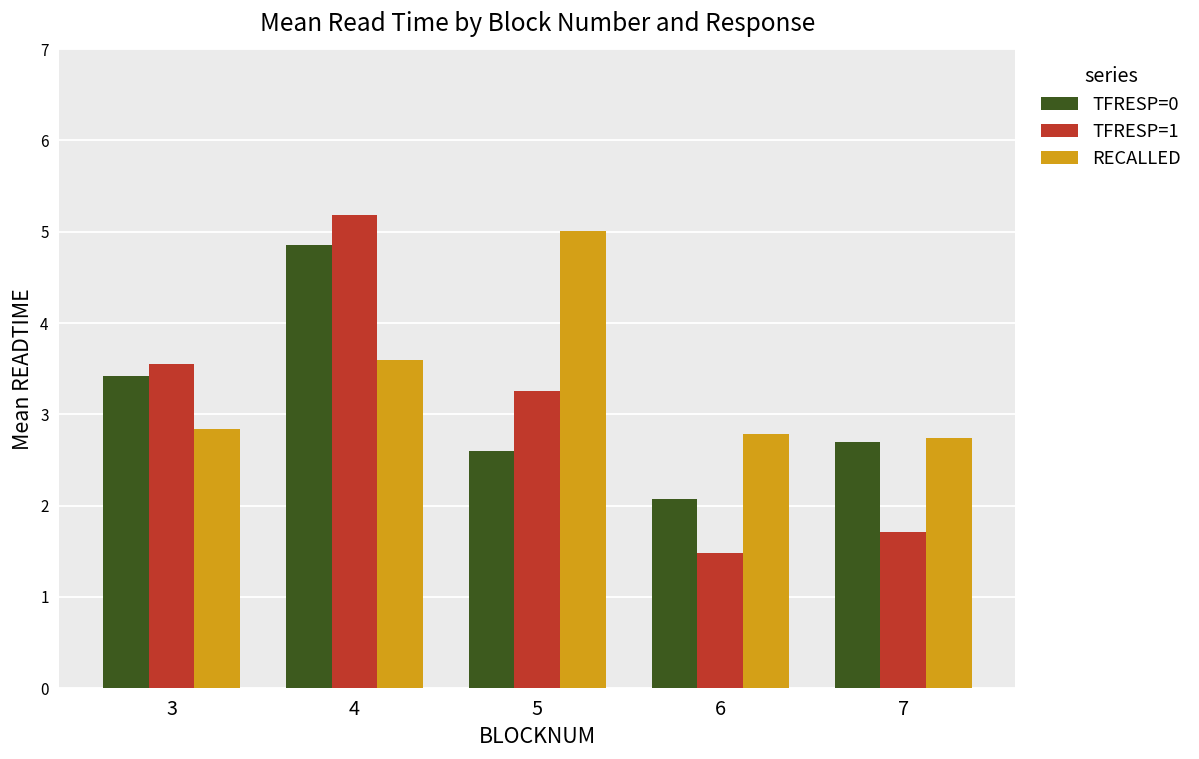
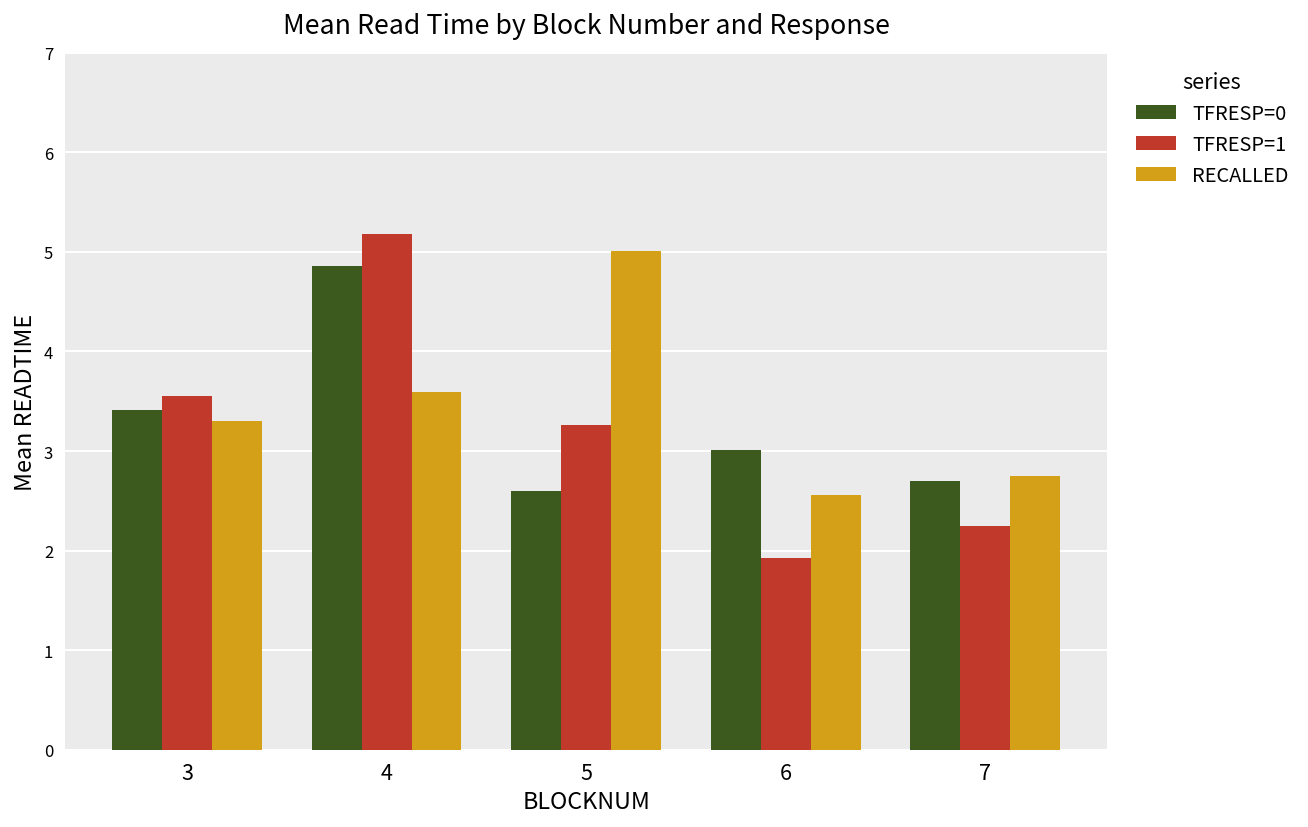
RECALLED, 3: 2.8 -> 3.3
TFRESP=0, 6: 2.1 -> 3.0
TFRESP=1, 6: 1.5 -> 1.9
RECALLED, 6: 2.8 -> 2.6
TFRESP=1, 7: 1.7 -> 2.2
